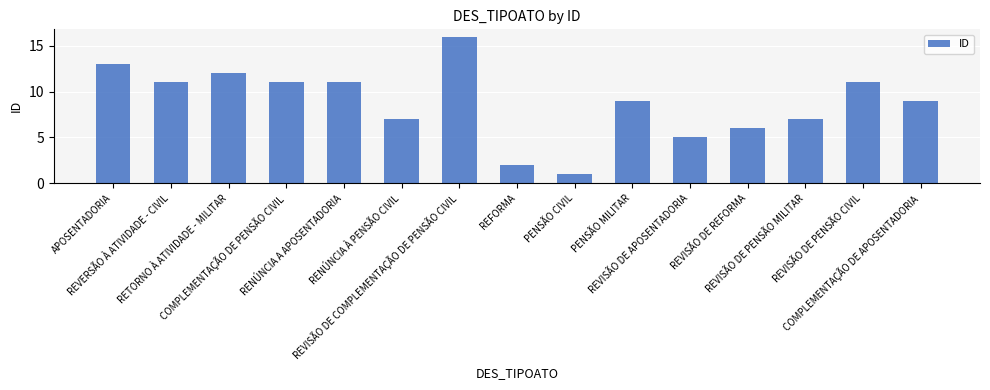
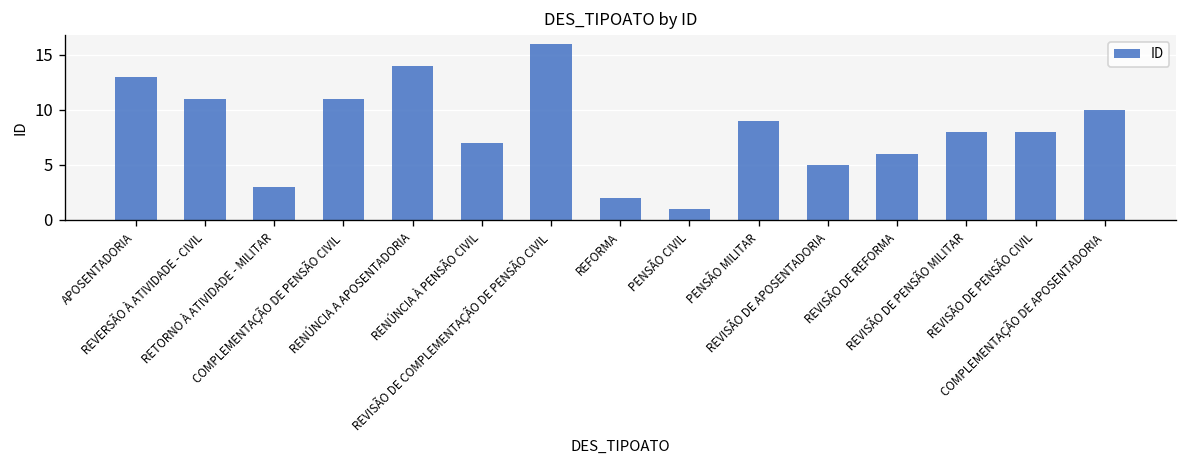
RETORNO À ATIVIDADE - MILITAR: 12 -> 3
RENÚNCIA A APOSENTADORIA: 11 -> 14
REVISÃO DE PENSÃO MILITAR: 7 -> 8
REVISÃO DE PENSÃO CIVIL: 11 -> 8
COMPLEMENTAÇÃO DE APOSENTADORIA: 9 -> 10
